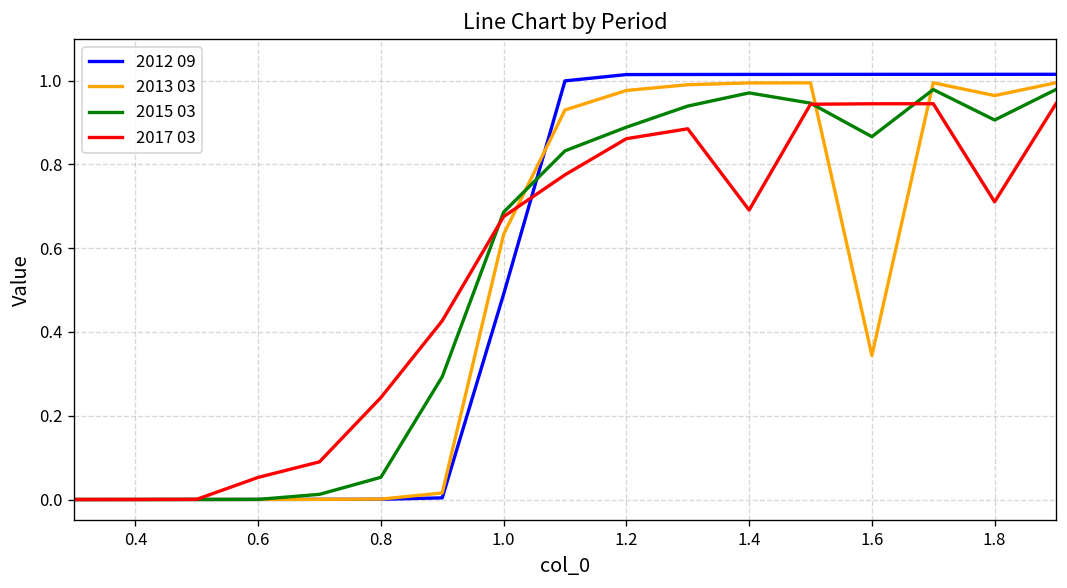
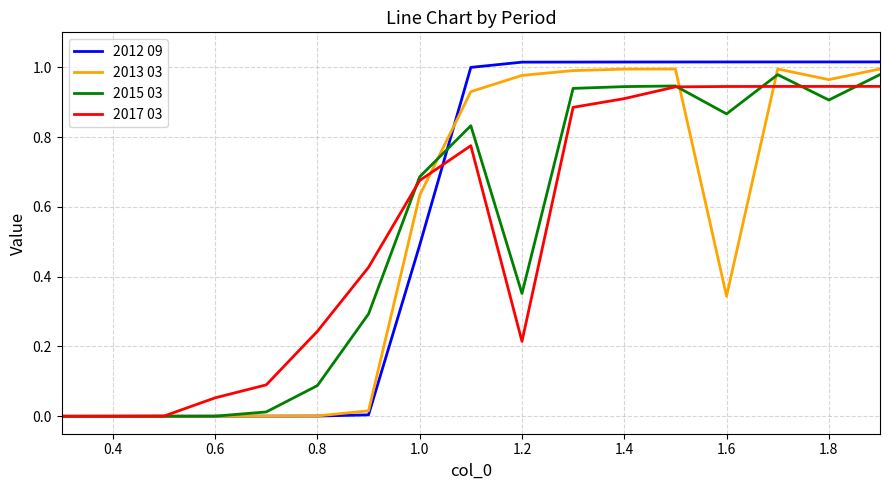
2015 03, 0.8: 0.05 -> 0.09
2015 03, 1.2: 0.89 -> 0.35
2017 03, 1.2: 0.86 -> 0.21
2015 03, 1.4: 0.97 -> 0.94
2017 03, 1.4: 0.69 -> 0.91
2017 03, 1.8: 0.71 -> 0.95
